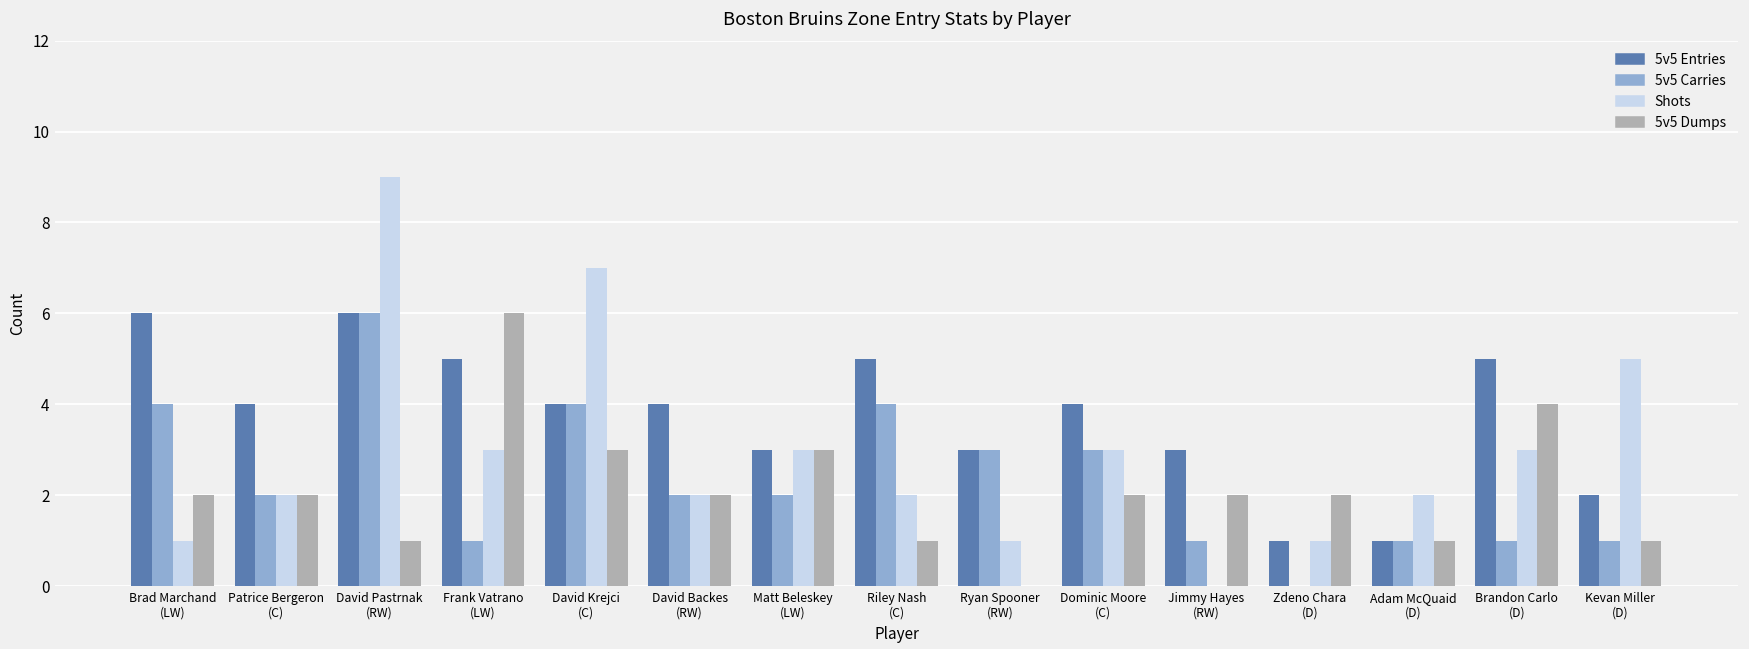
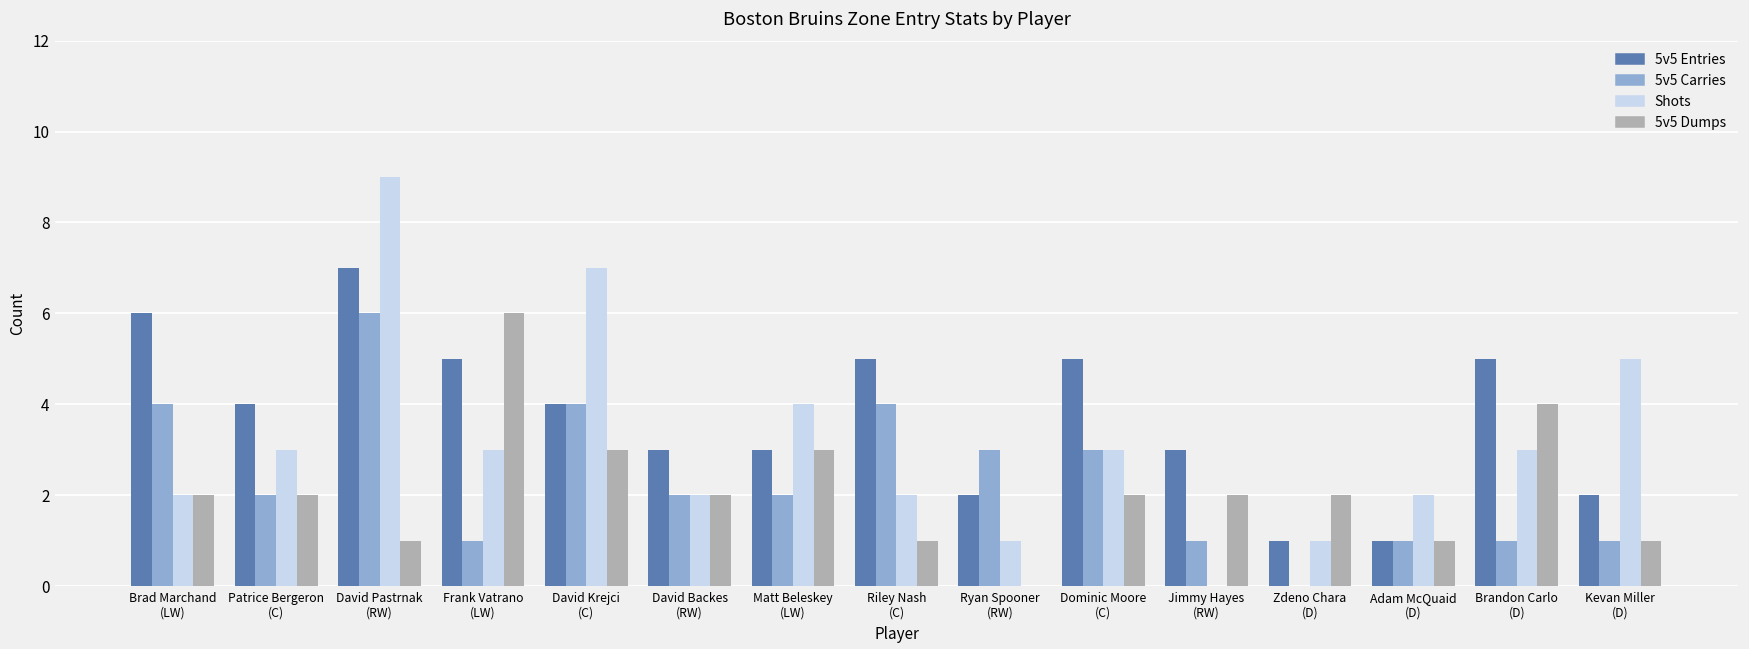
Shots, Brad Marchand (LW): 1 -> 2
Shots, Patrice Bergeron (C): 2 -> 3
5v5 Entries, David Pastrnak (RW): 6 -> 7
5v5 Entries, David Backes (RW): 4 -> 3
Shots, Matt Beleskey (LW): 3 -> 4
5v5 Entries, Ryan Spooner (RW): 3 -> 2
5v5 Entries, Dominic Moore (C): 4 -> 5
